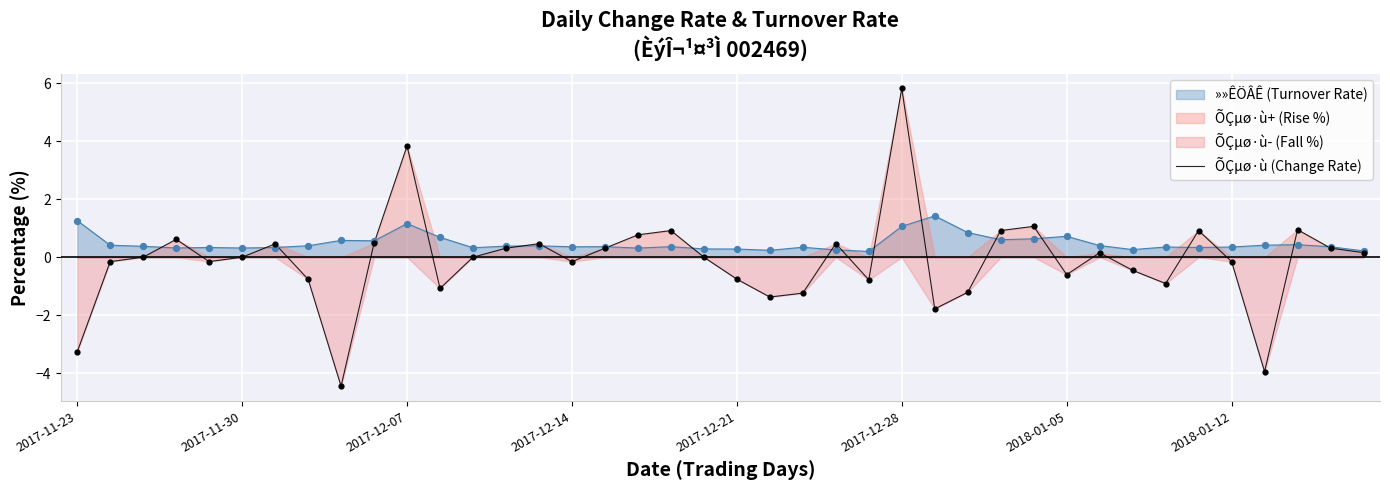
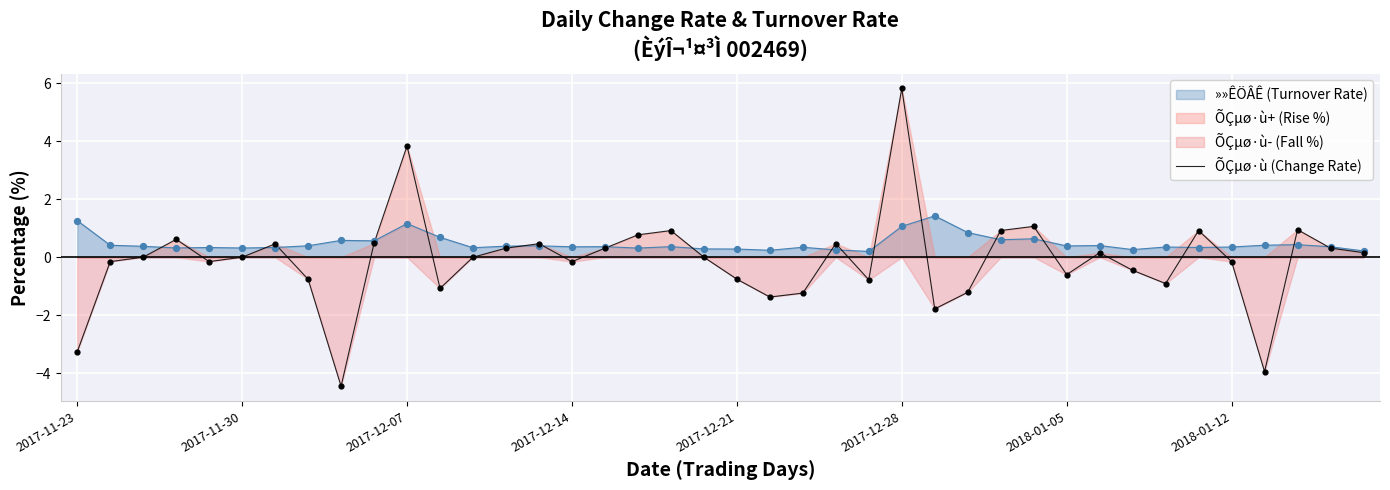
»»ÊÖÂÊ (Turnover Rate), 2018-01-05: 0.7 -> 0.4
